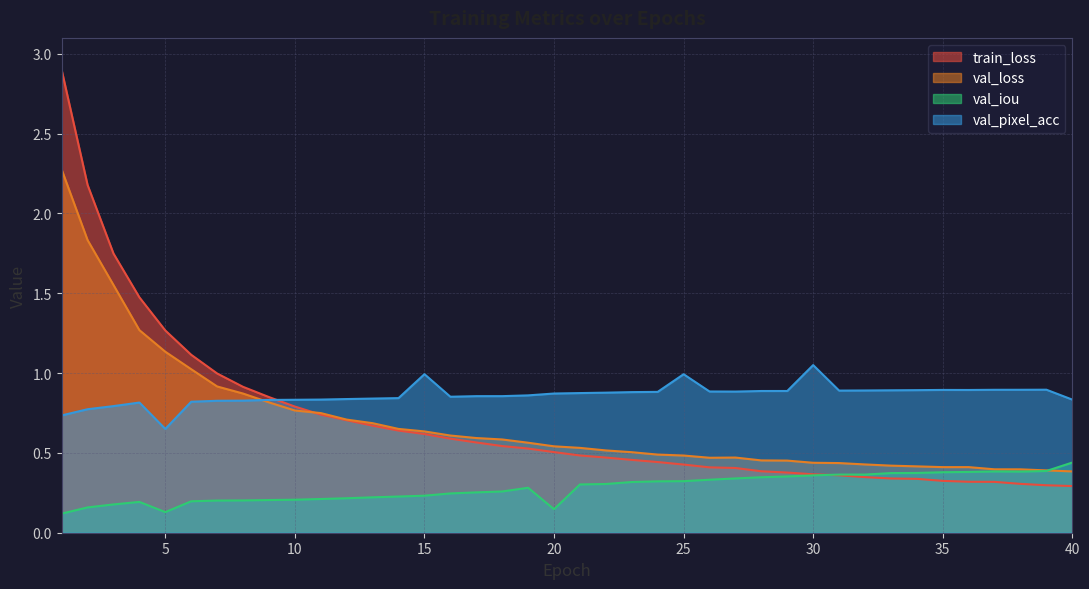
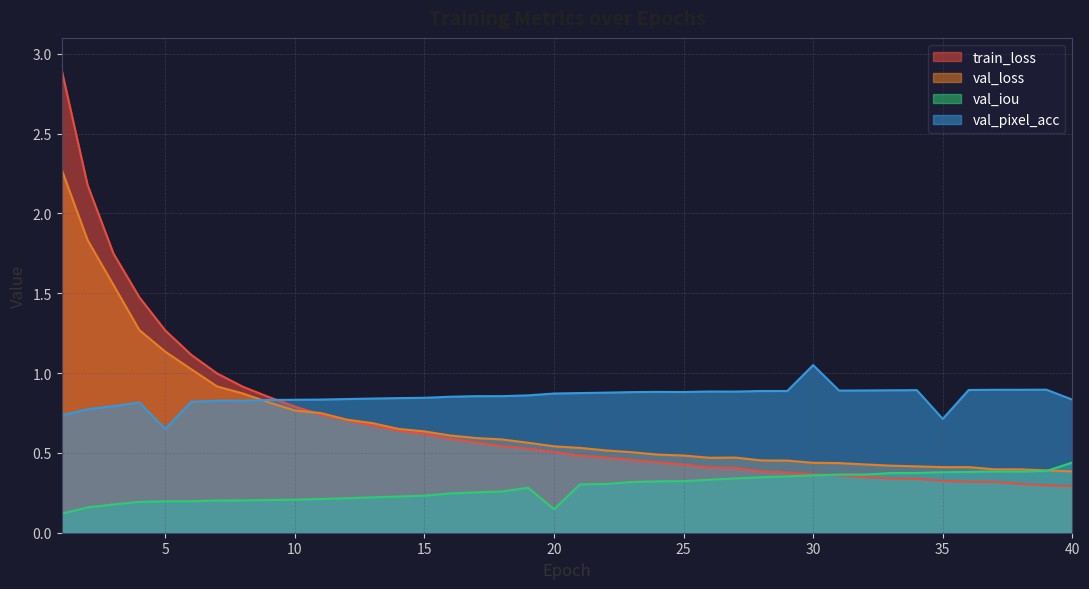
val_iou, 5: 0.13 -> 0.20
val_pixel_acc, 15: 0.99 -> 0.85
val_pixel_acc, 25: 0.99 -> 0.88
val_pixel_acc, 35: 0.89 -> 0.71
